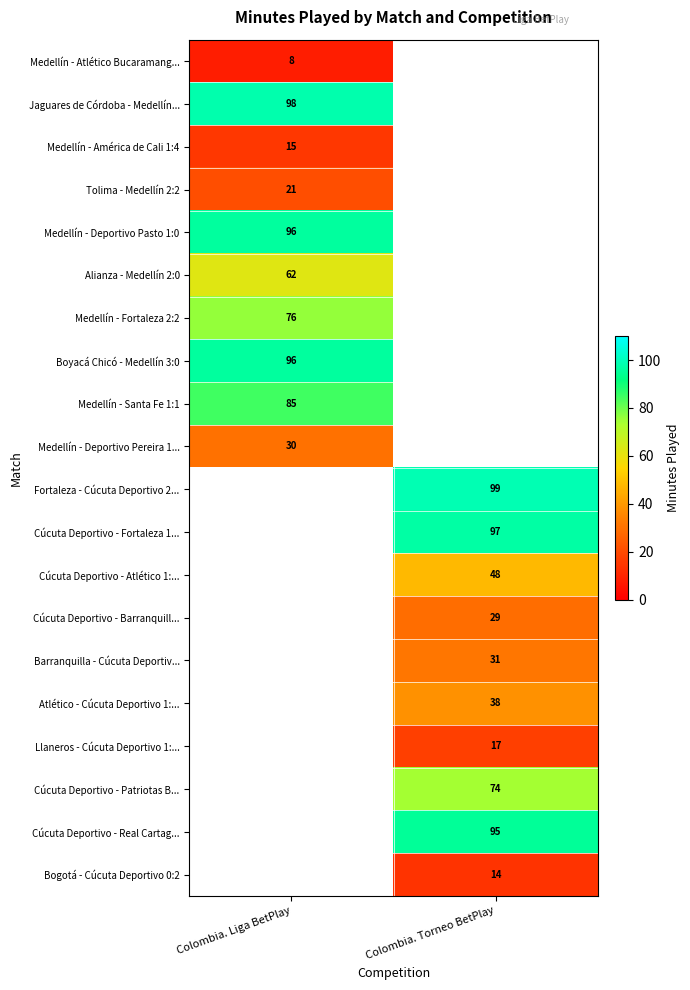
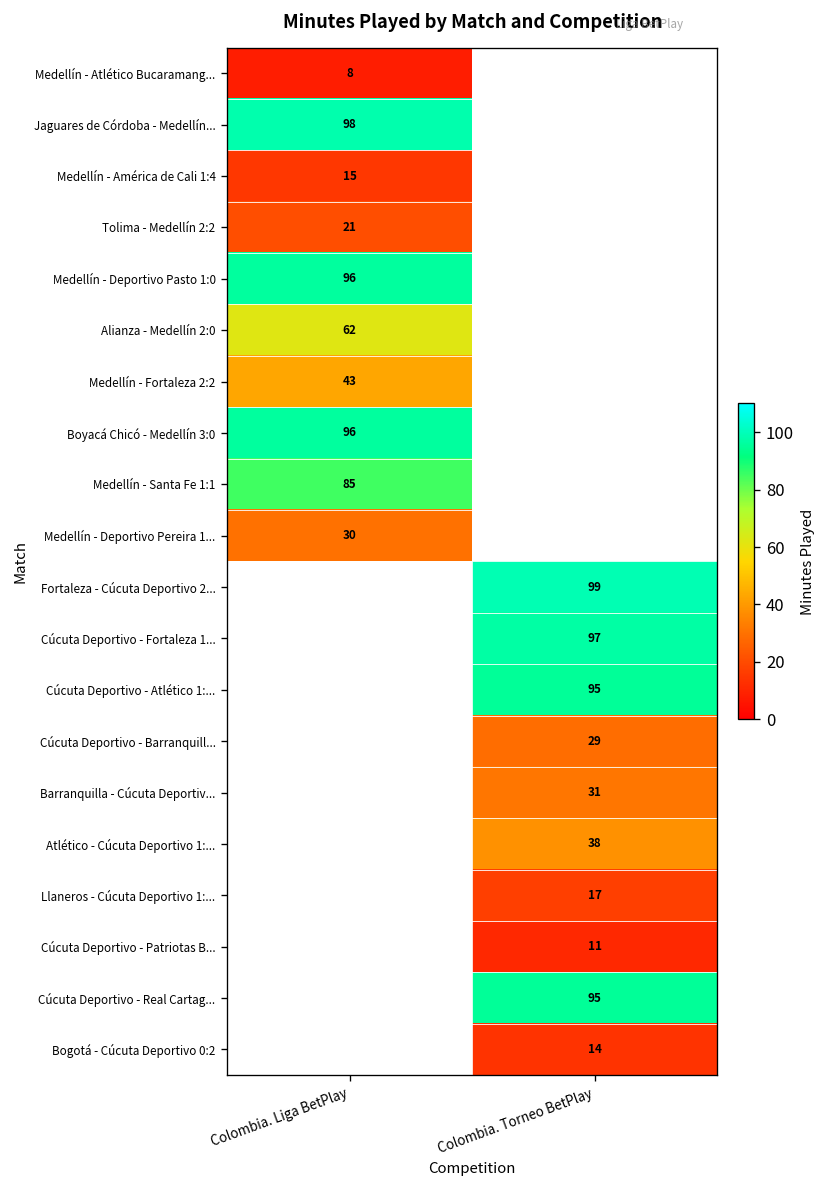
Medellín - Fortaleza 2:2, Colombia. Liga BetPlay: 76 -> 43
Cúcuta Deportivo - Atlético 1:..., Colombia. Torneo BetPlay: 48 -> 95
Cúcuta Deportivo - Patriotas B..., Colombia. Torneo BetPlay: 74 -> 11
